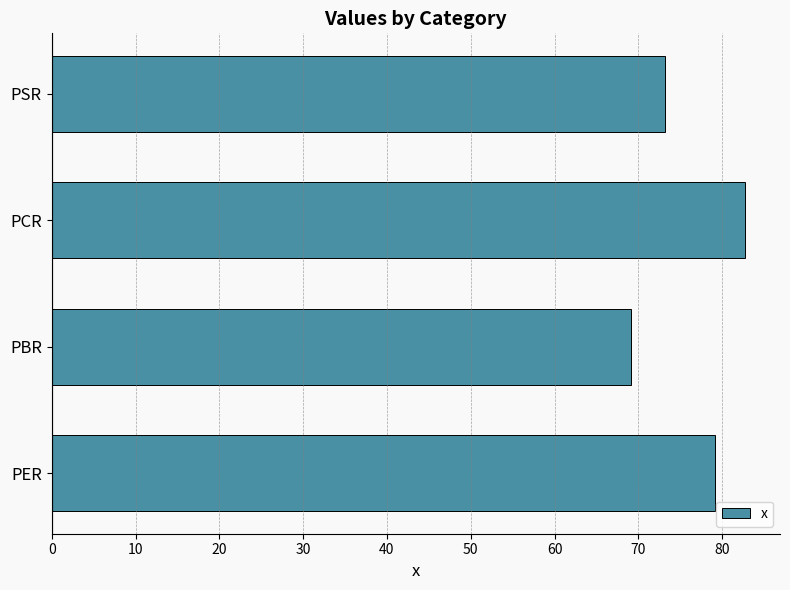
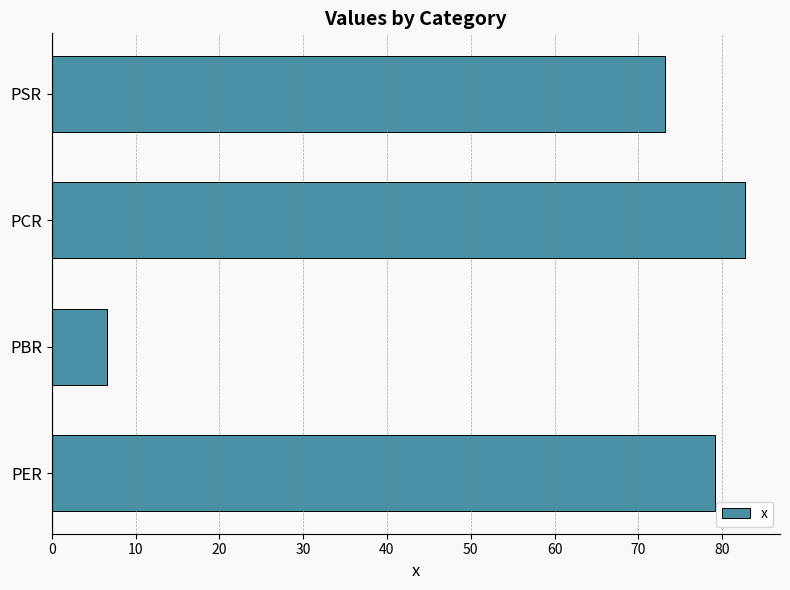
PBR: 69 -> 7
